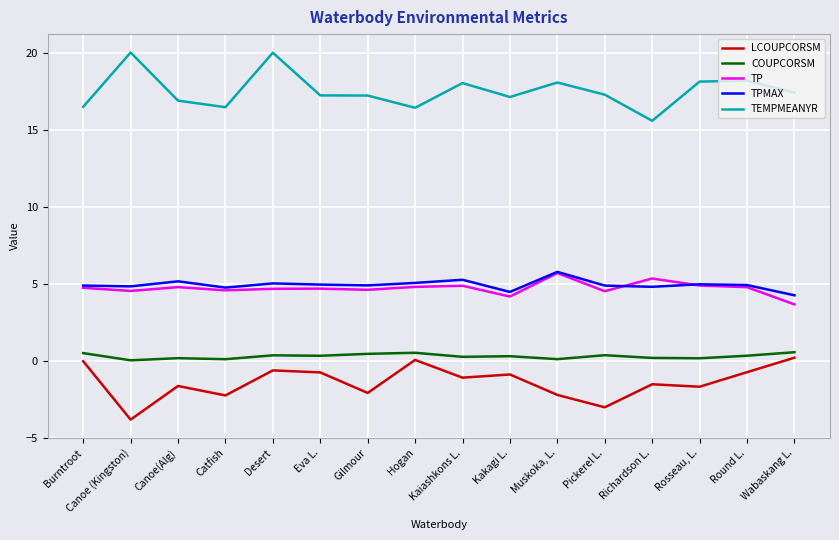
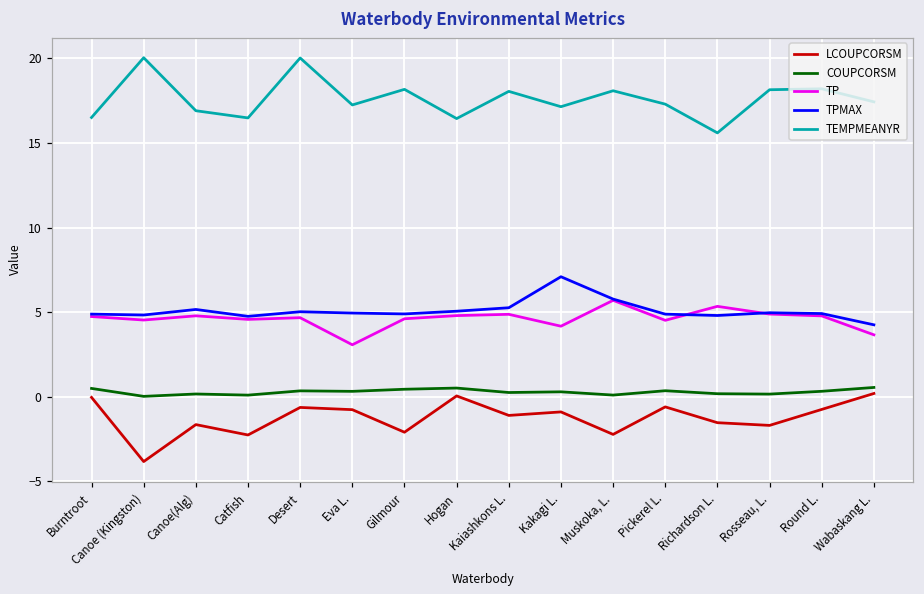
TP, Eva L.: 4.7 -> 3.1
TEMPMEANYR, Gilmour: 17.2 -> 18.2
TPMAX, Kakagi L.: 4.5 -> 7.1
LCOUPCORSM, Pickerel L.: -3.0 -> -0.6
